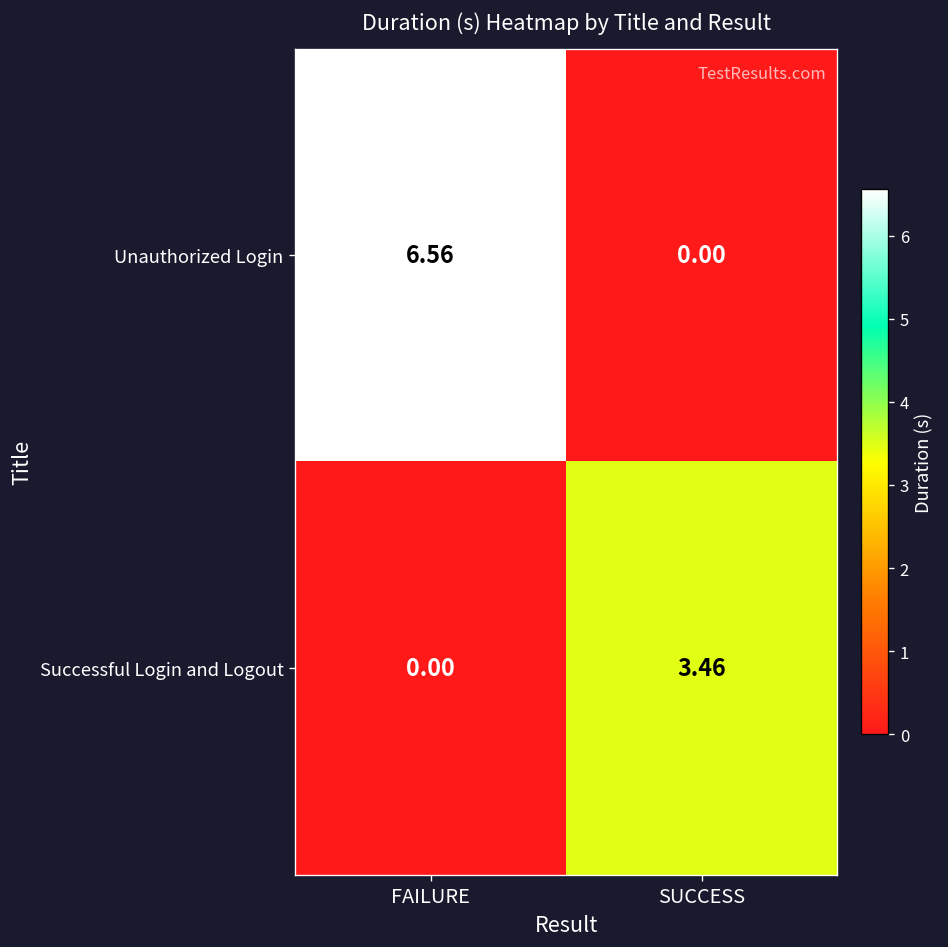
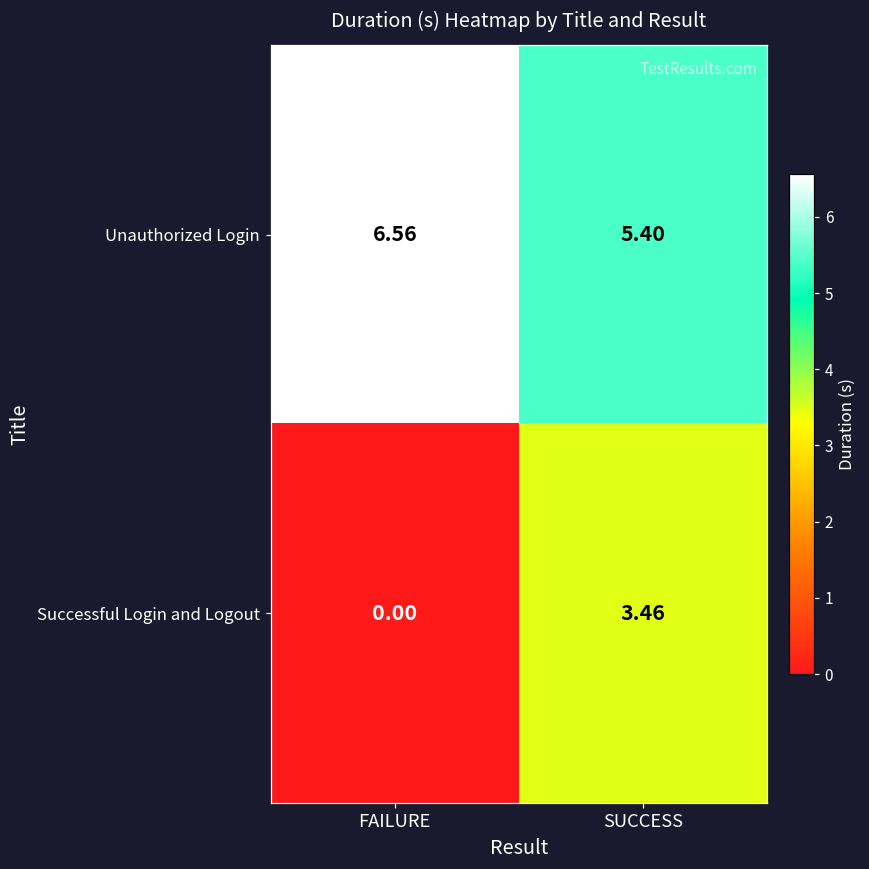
Unauthorized Login, SUCCESS: 0.00 -> 5.40
